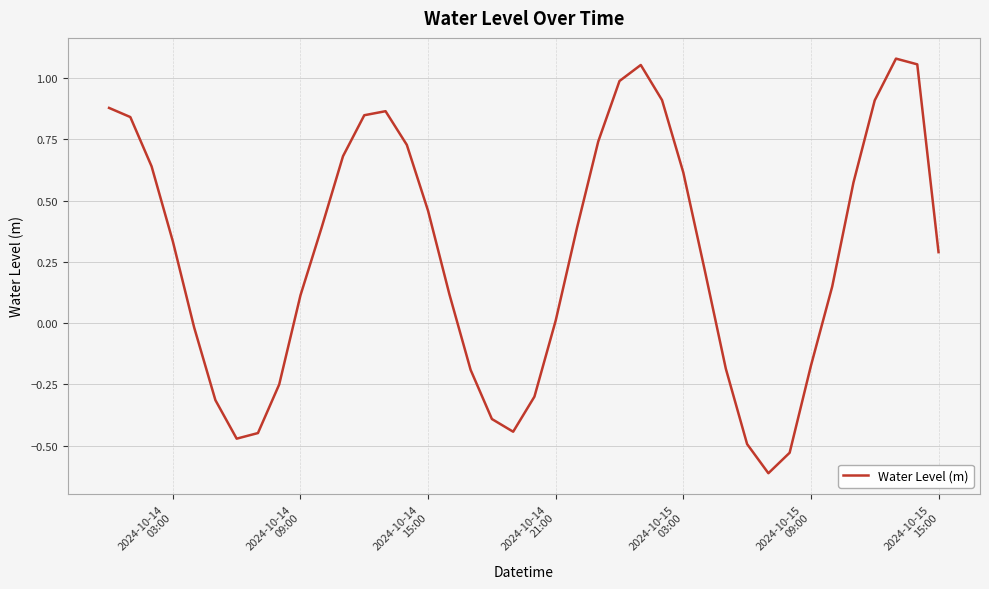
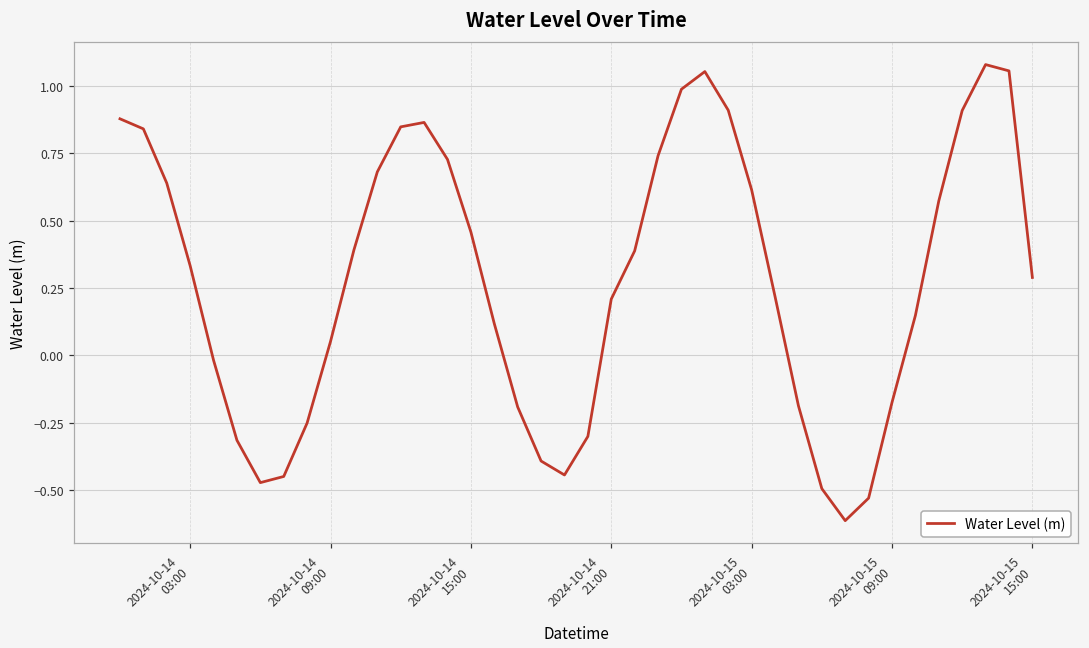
2024-10-14 09:00: 0.11 -> 0.05
2024-10-14 21:00: 0.01 -> 0.21
